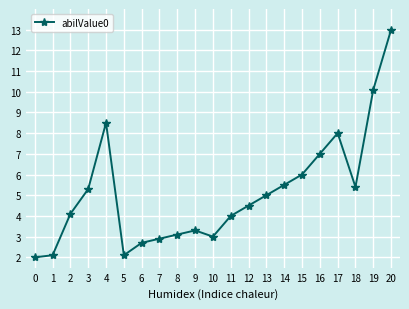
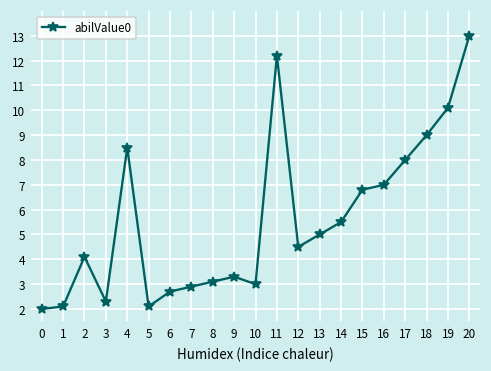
3: 5.3 -> 2.3
11: 4.0 -> 12.2
15: 6.0 -> 6.8
18: 5.4 -> 9.0
